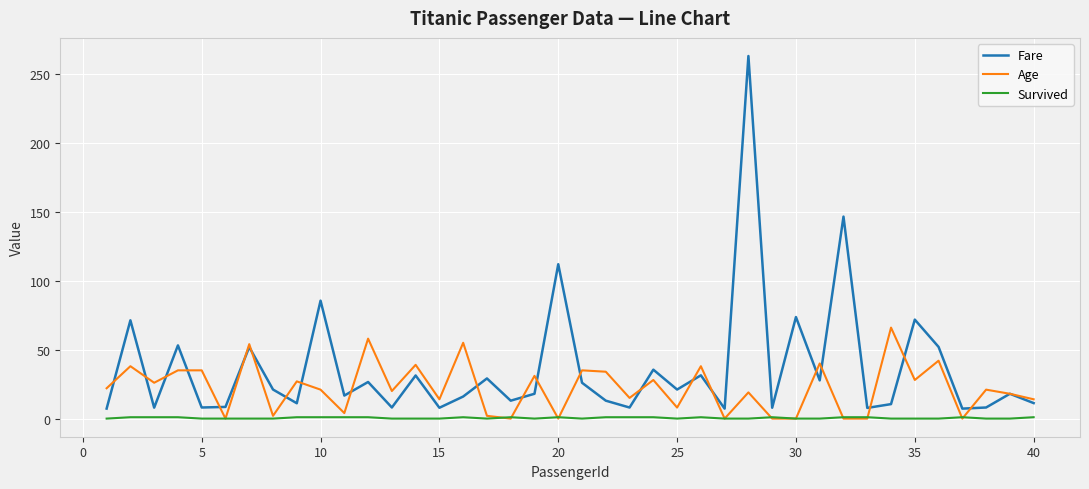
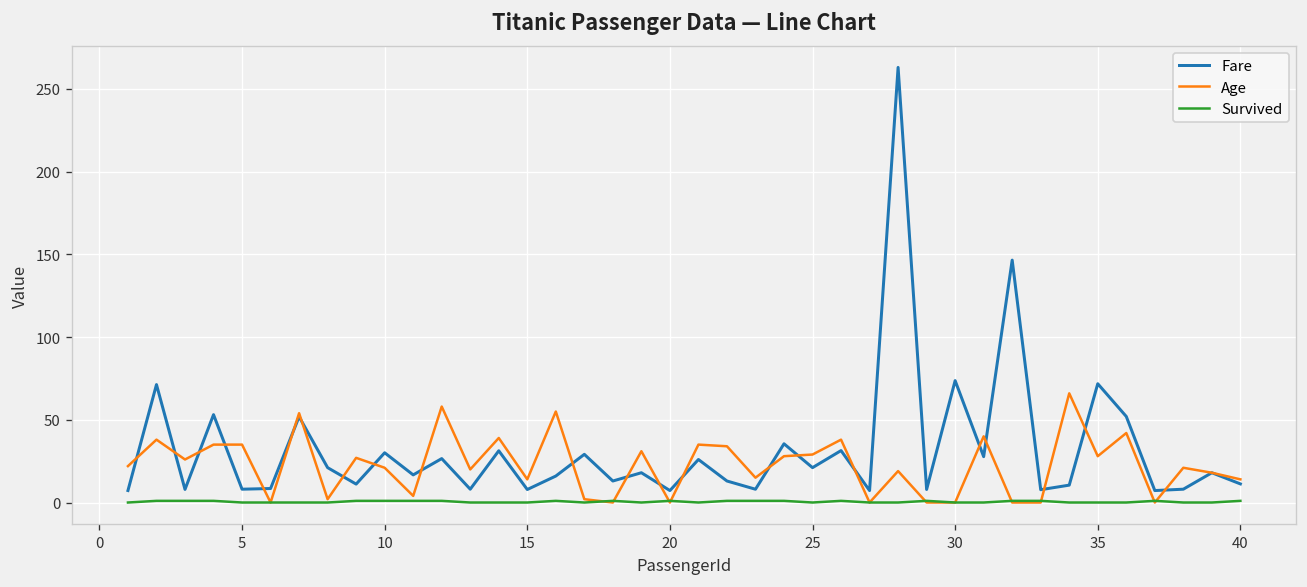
Fare, 10: 86 -> 30
Fare, 20: 112 -> 7
Age, 25: 8 -> 29
